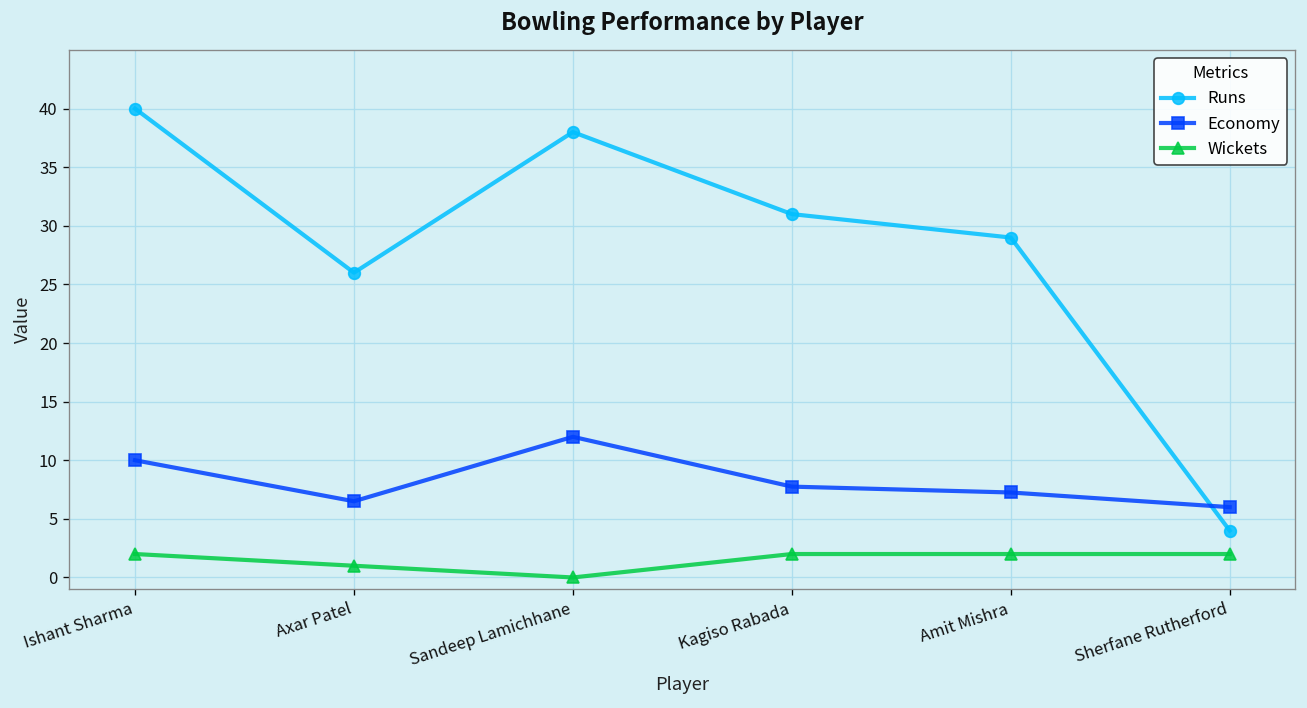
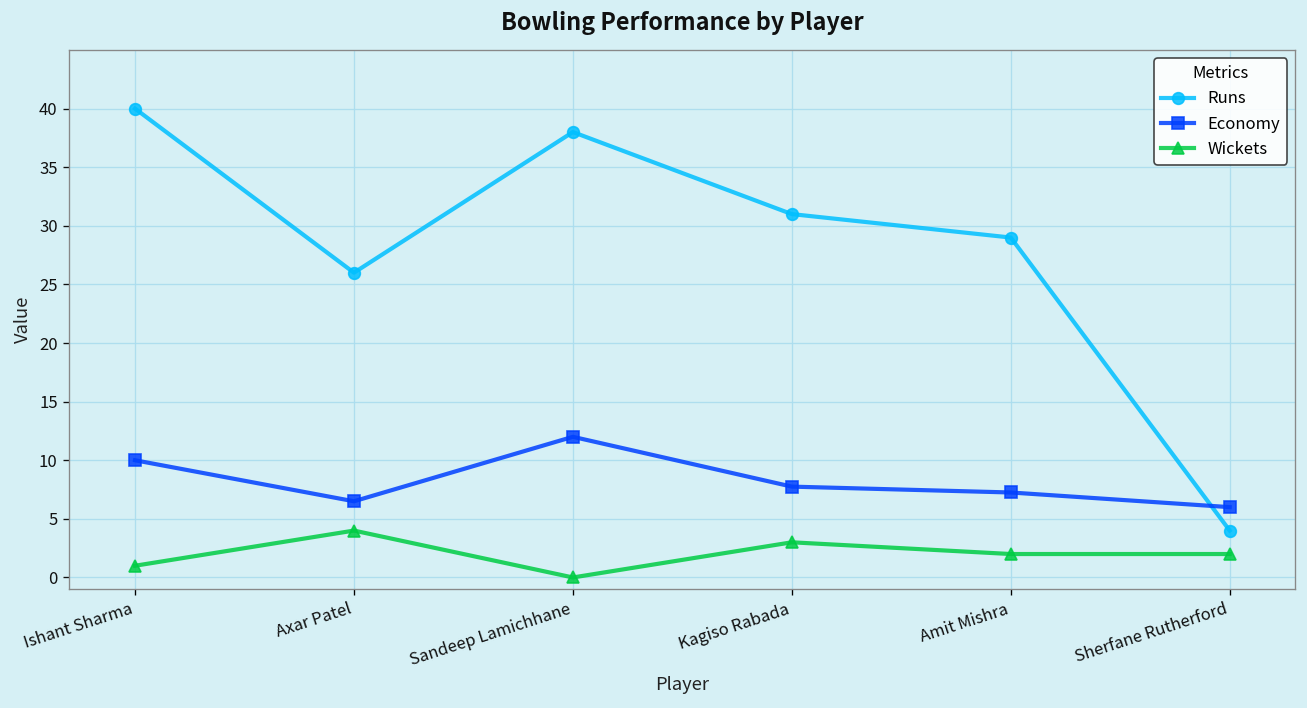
Wickets, Ishant Sharma: 2 -> 1
Wickets, Axar Patel: 1 -> 4
Wickets, Kagiso Rabada: 2 -> 3
